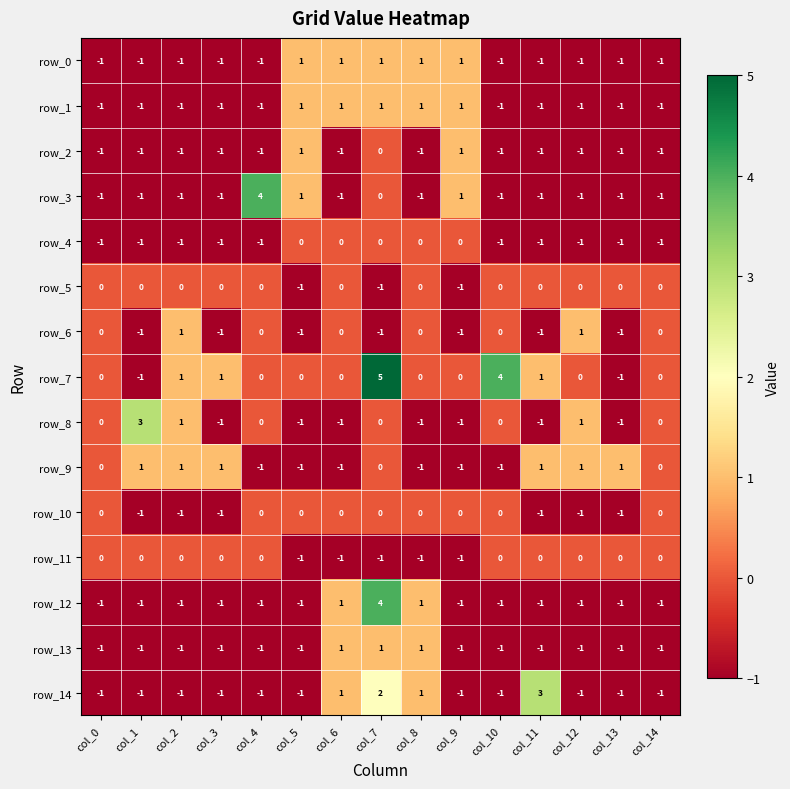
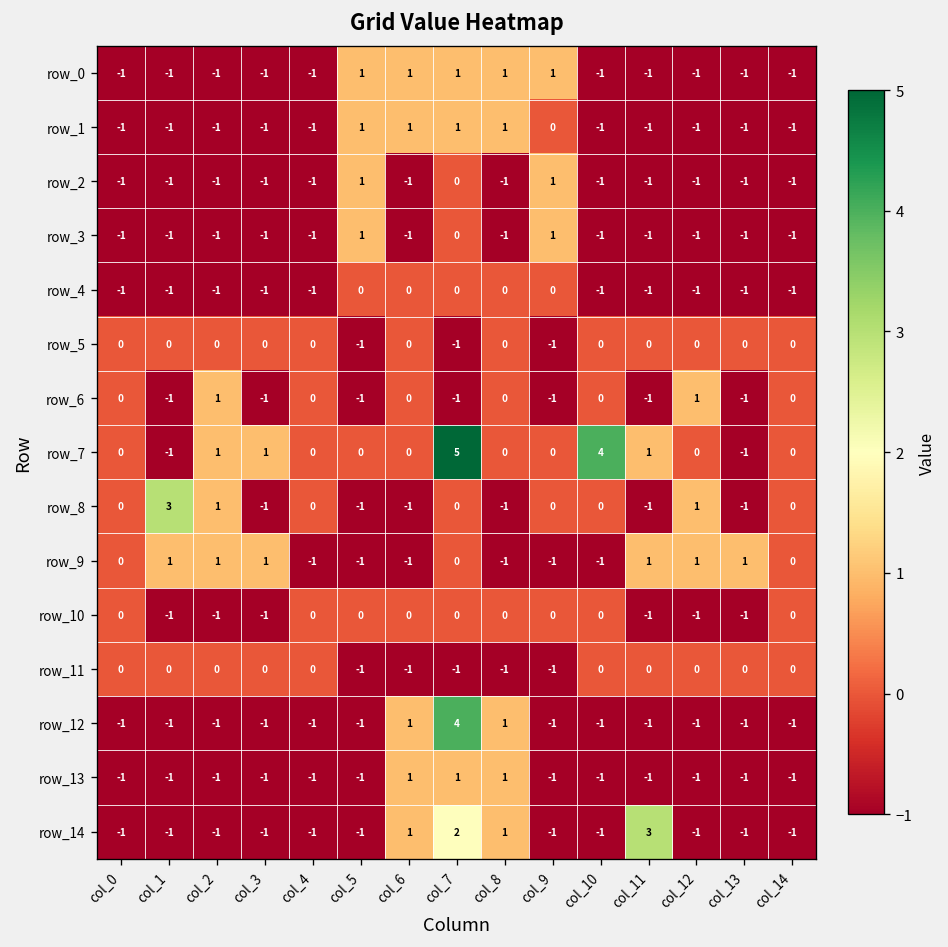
row_1, col_9: 1 -> 0
row_3, col_4: 4 -> -1
row_8, col_9: -1 -> 0
